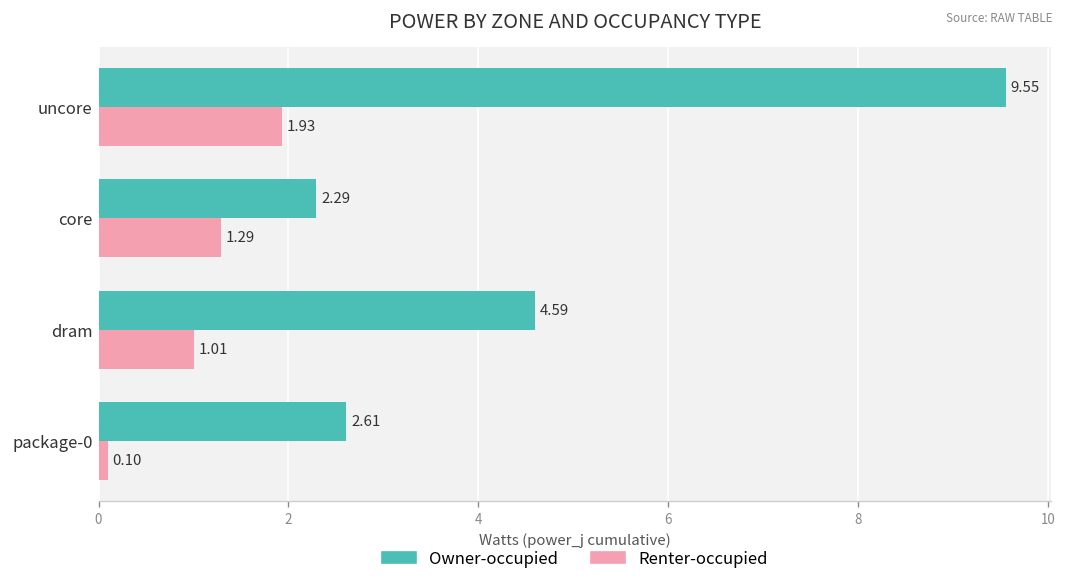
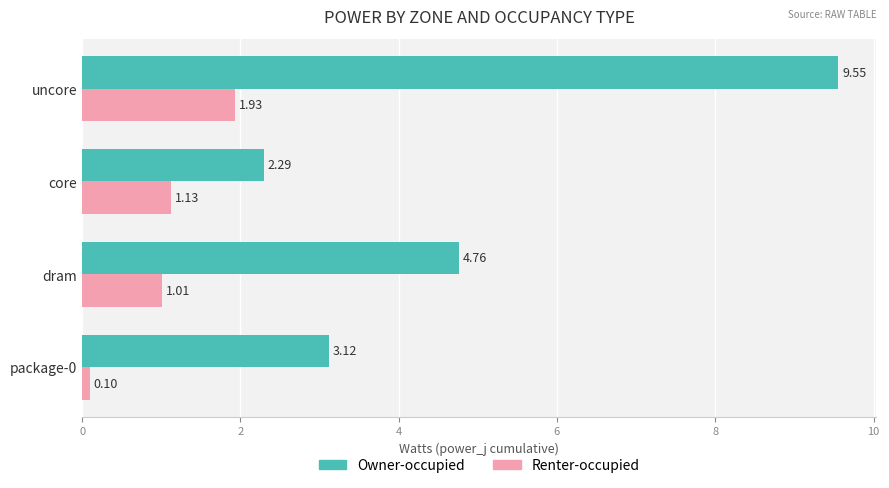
Renter-occupied, core: 1.29 -> 1.13
Owner-occupied, dram: 4.59 -> 4.76
Owner-occupied, package-0: 2.61 -> 3.12
